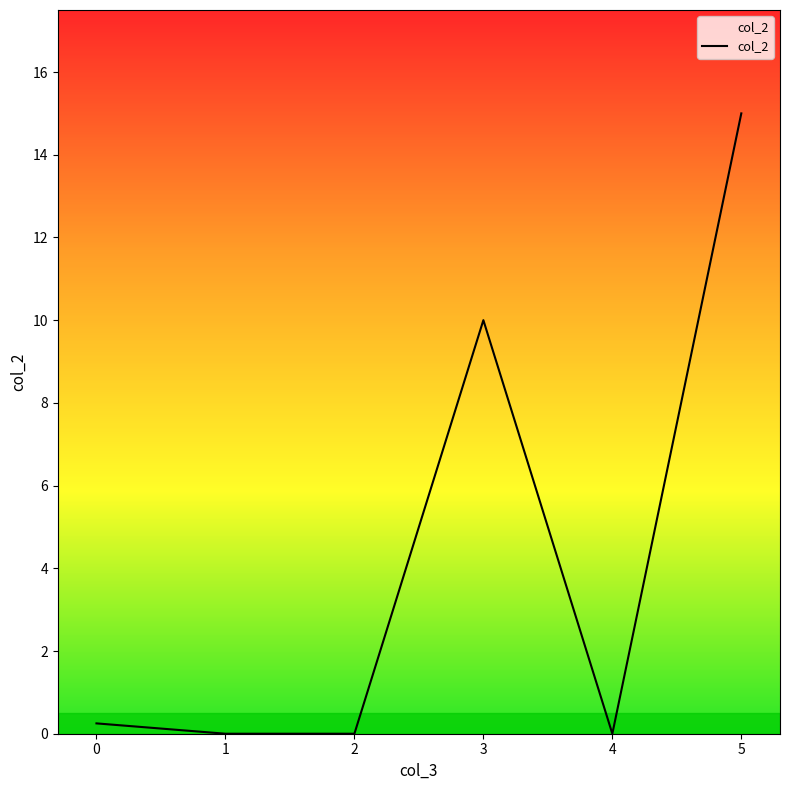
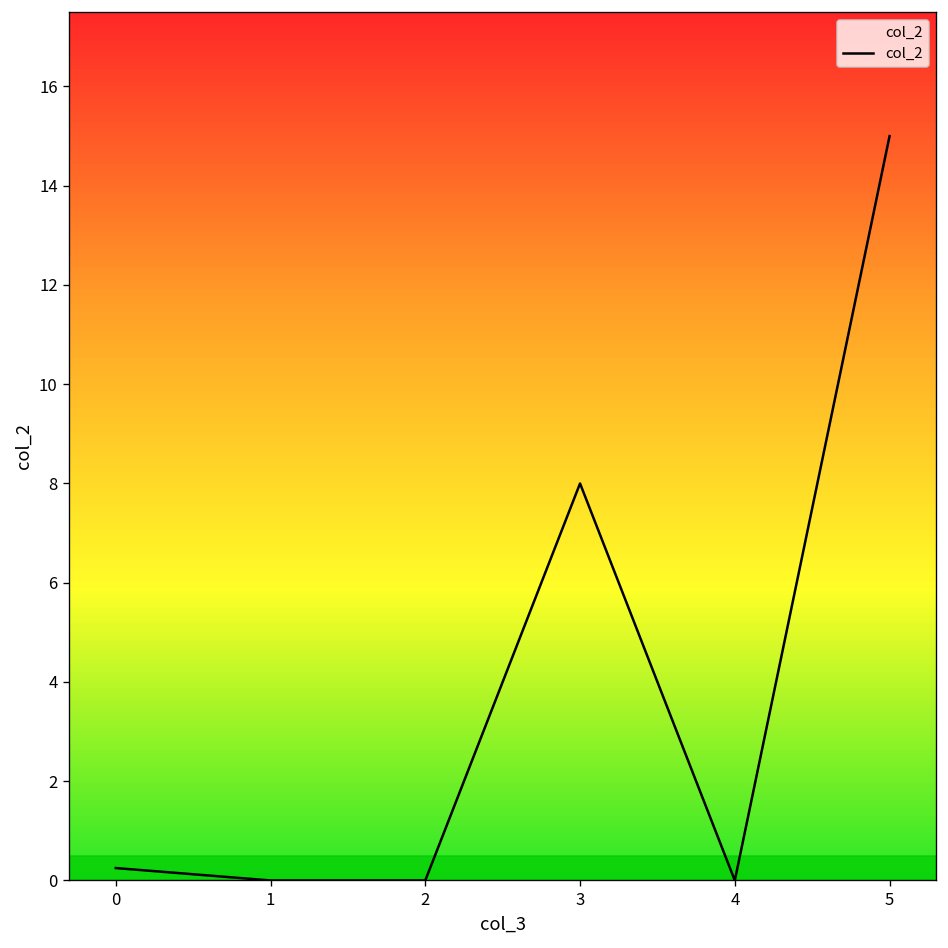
3: 10 -> 8
